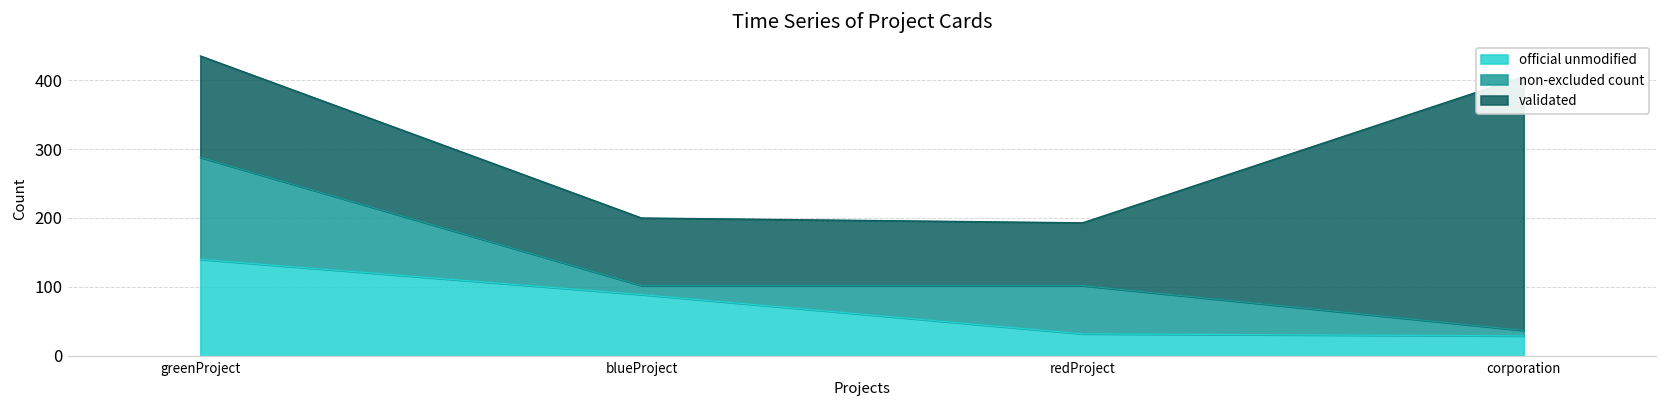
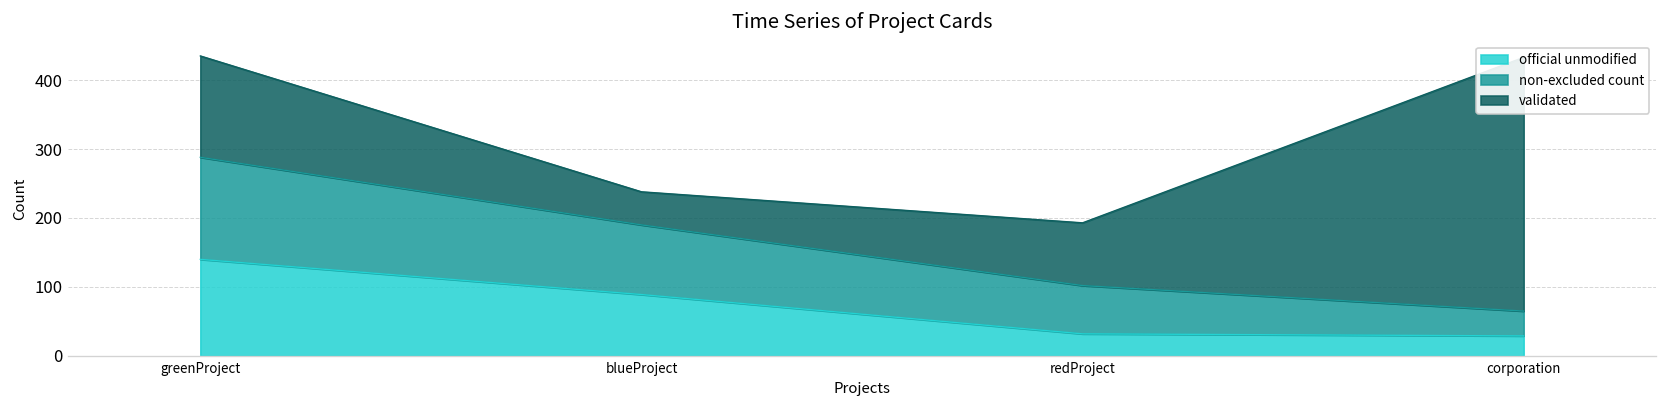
non-excluded count, blueProject: 10 -> 100
validated, blueProject: 100 -> 50
non-excluded count, corporation: 10 -> 40
